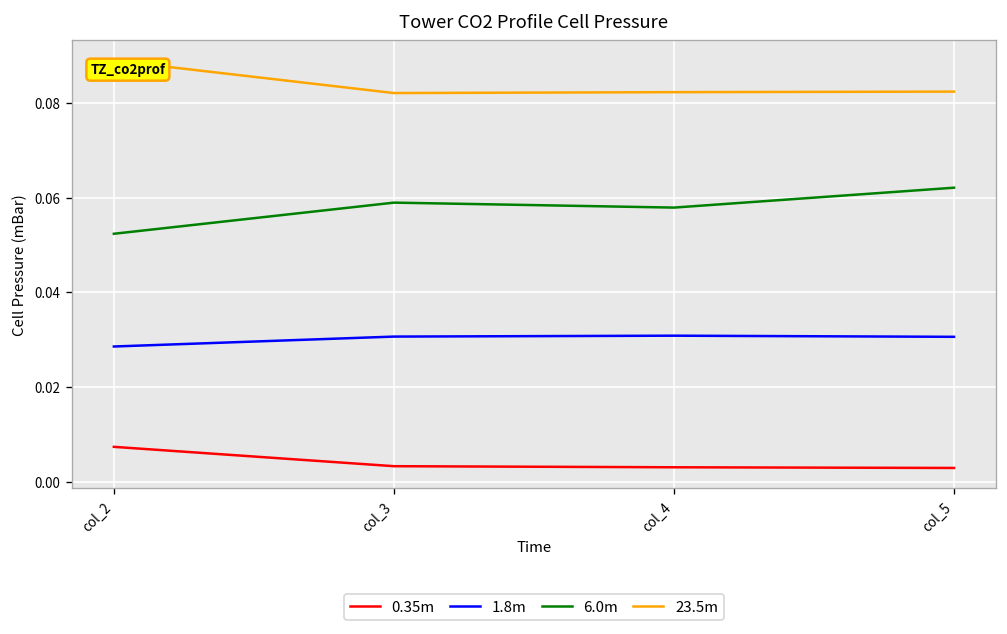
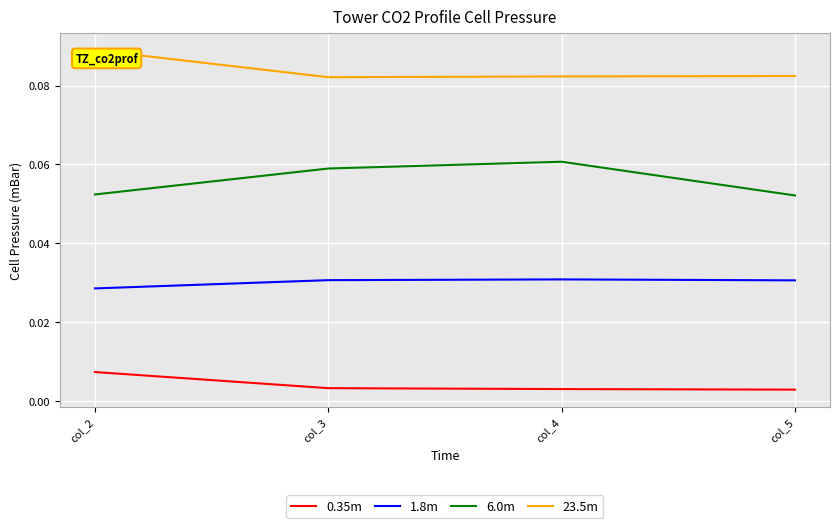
6.0m, col_4: 0.058 -> 0.061
6.0m, col_5: 0.062 -> 0.052
